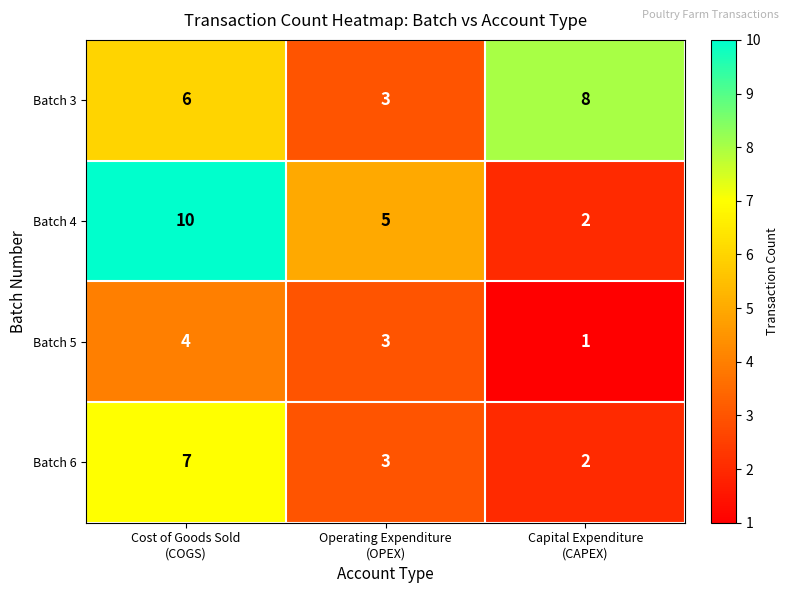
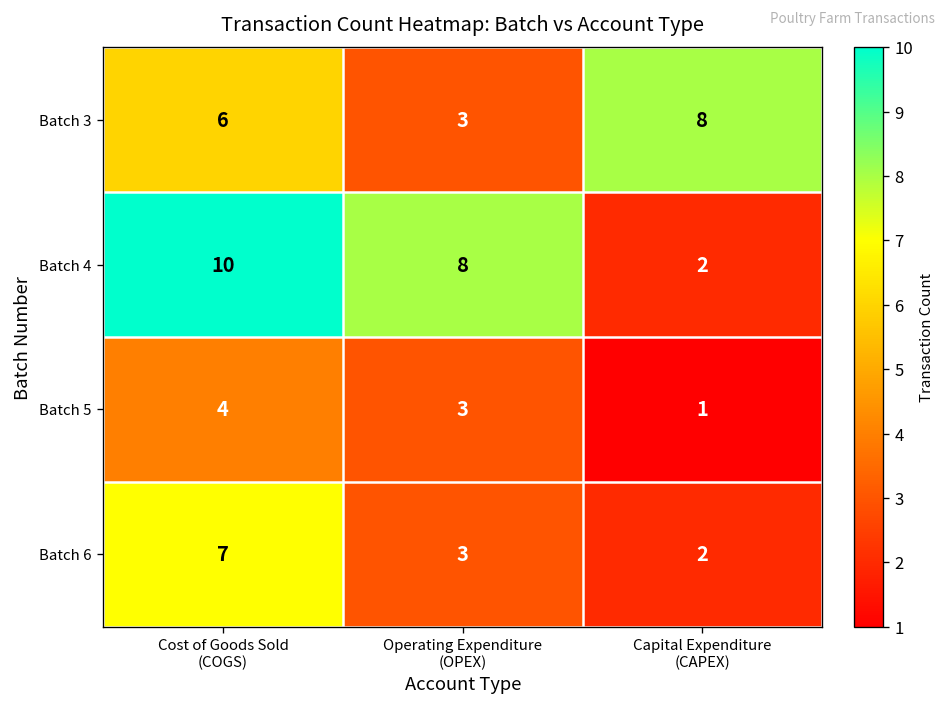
Batch 4, Operating Expenditure (OPEX): 5 -> 8
